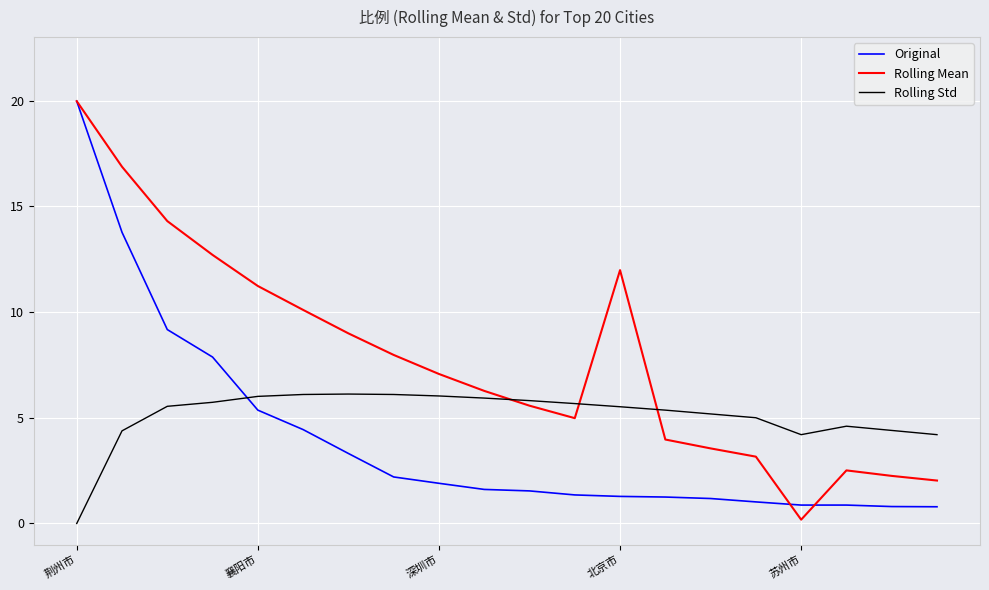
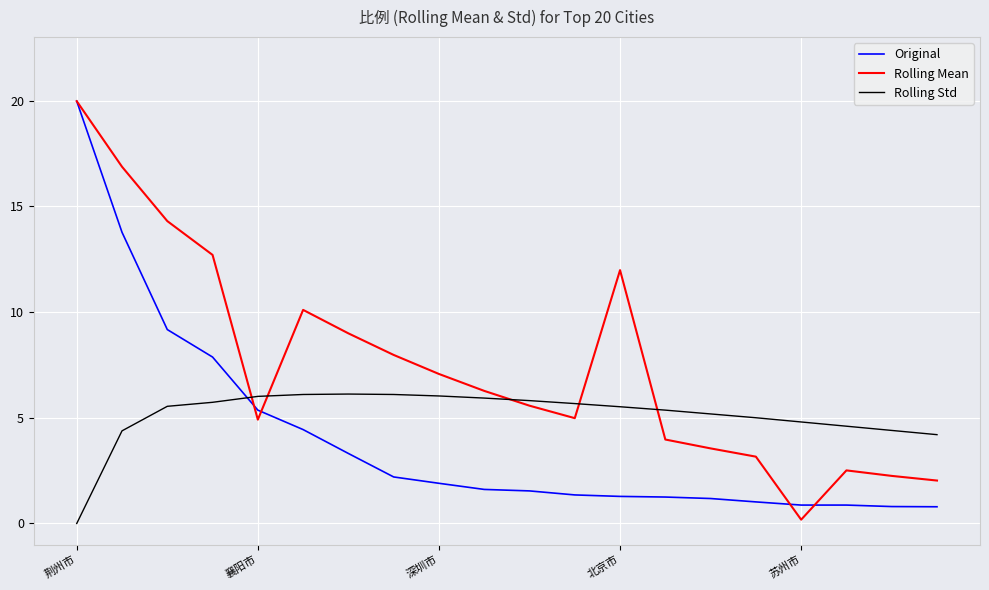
Rolling Mean, 襄阳市: 11.2 -> 4.9
Rolling Std, 苏州市: 4.2 -> 4.8
